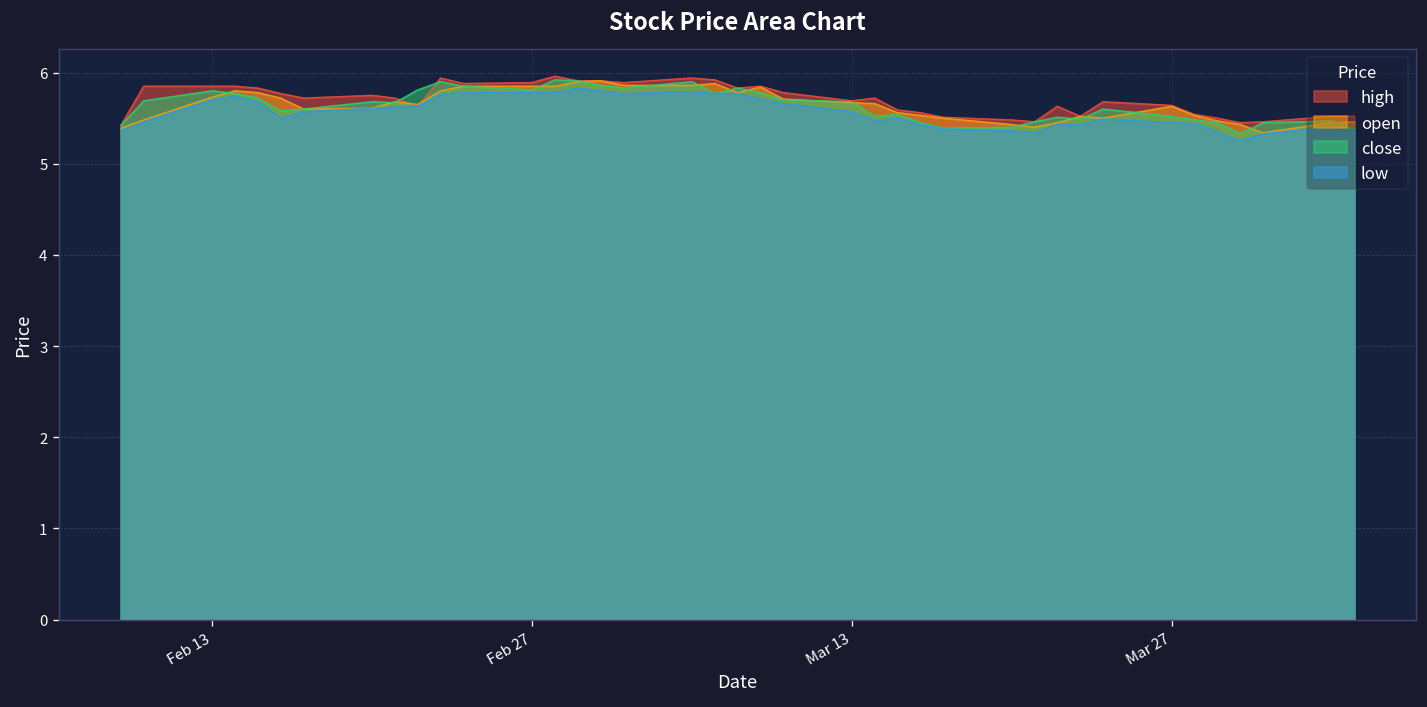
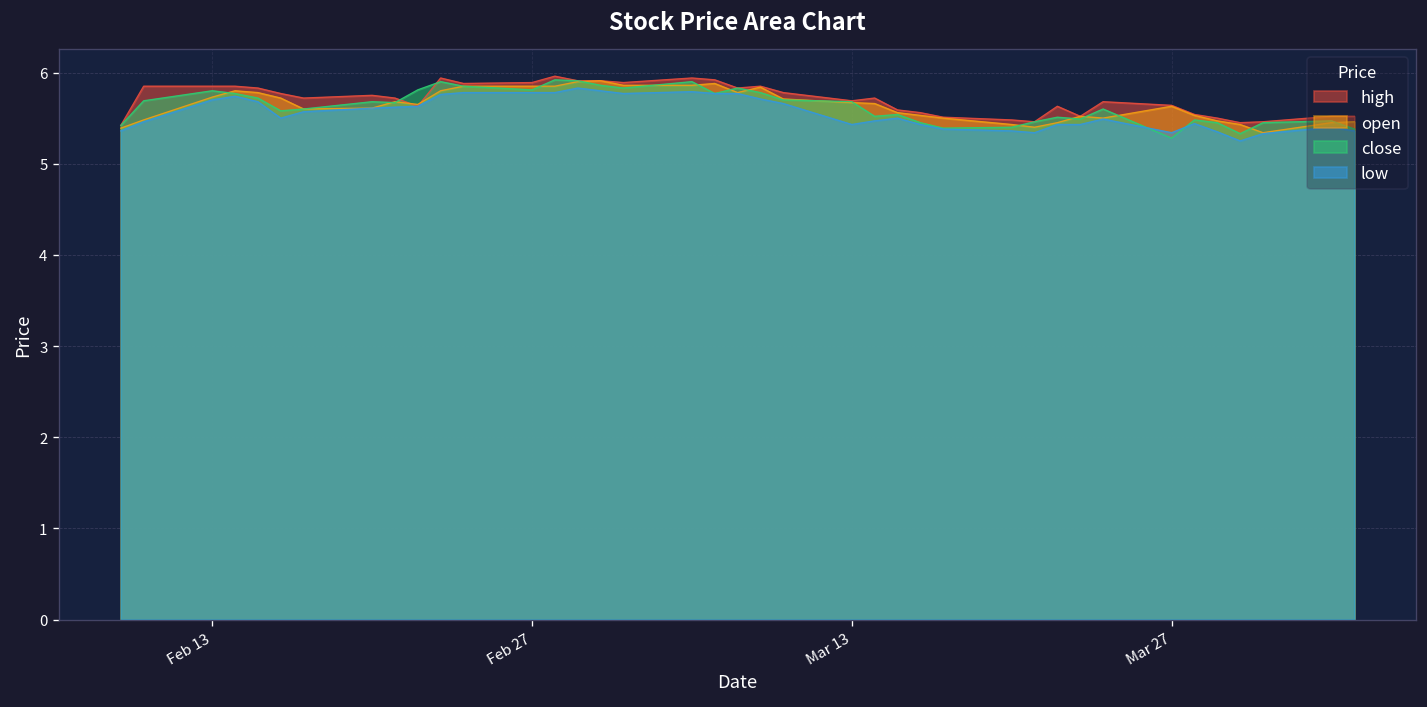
low, Mar 13: 5.6 -> 5.4
close, Mar 27: 5.5 -> 5.3
low, Mar 27: 5.5 -> 5.3
